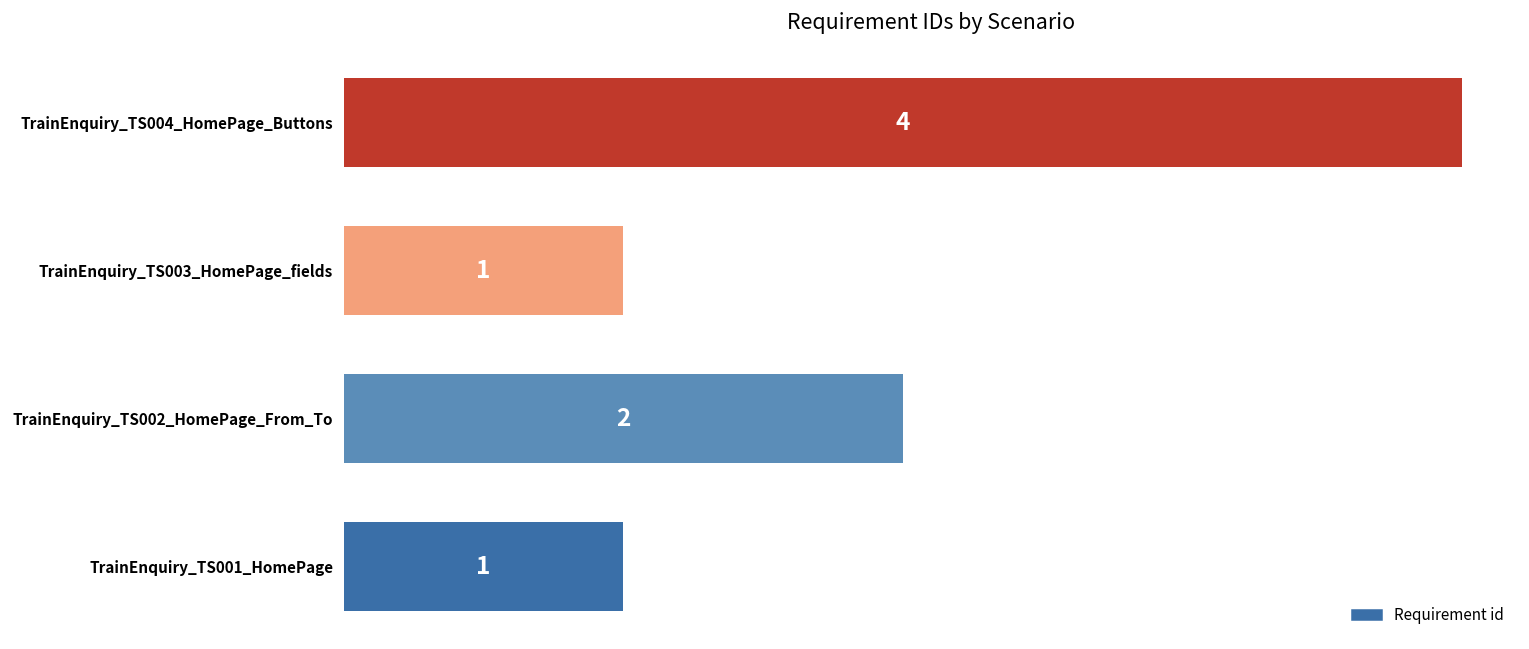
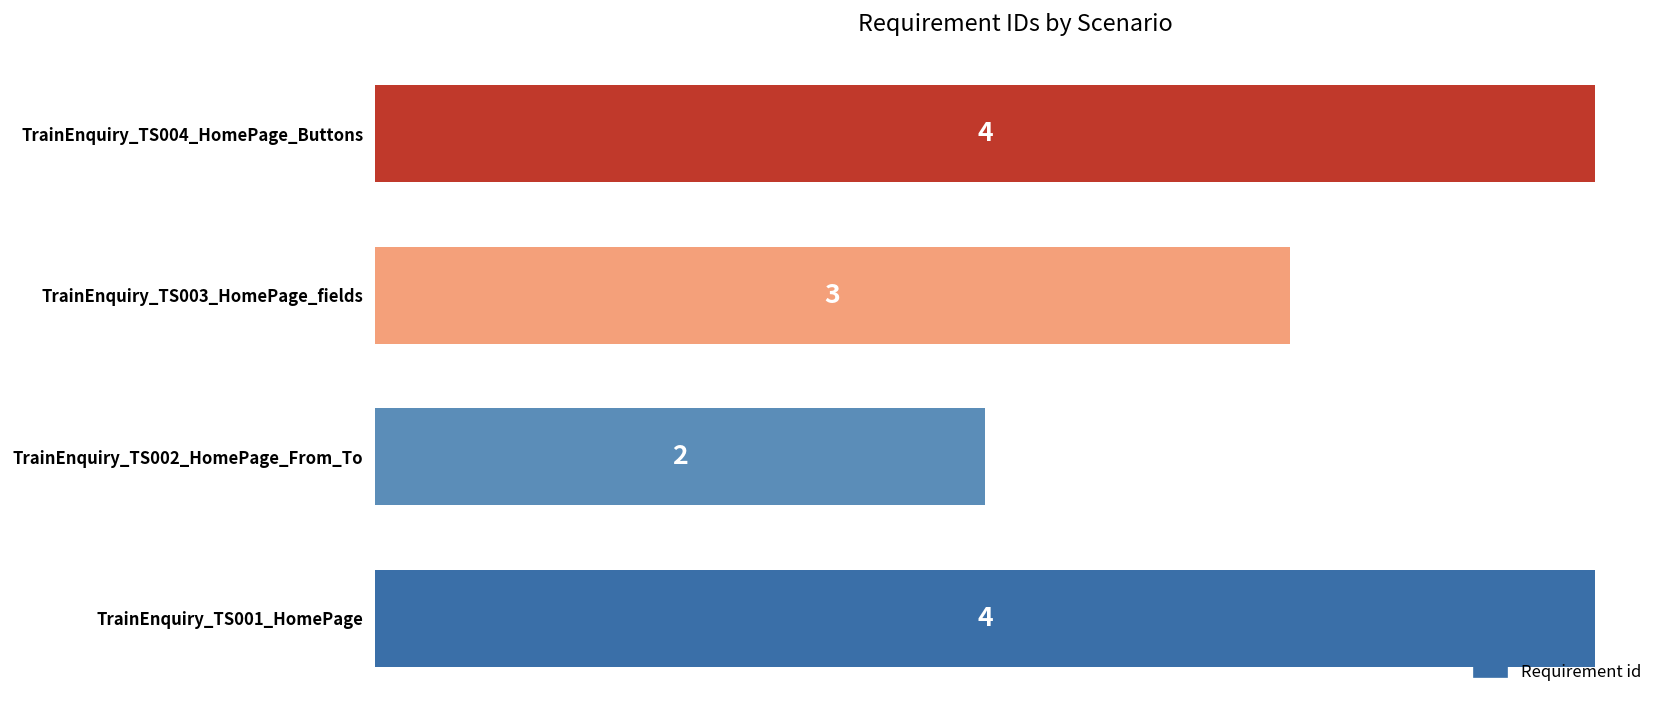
TrainEnquiry_TS003_HomePage_fields: 1 -> 3
TrainEnquiry_TS001_HomePage: 1 -> 4
